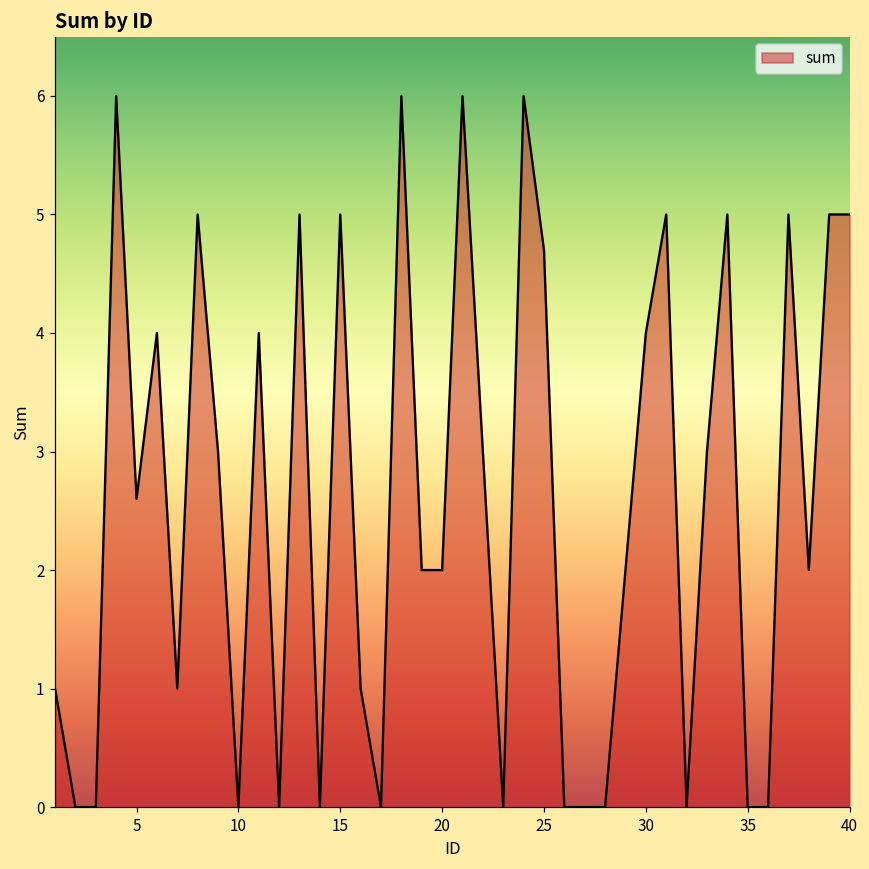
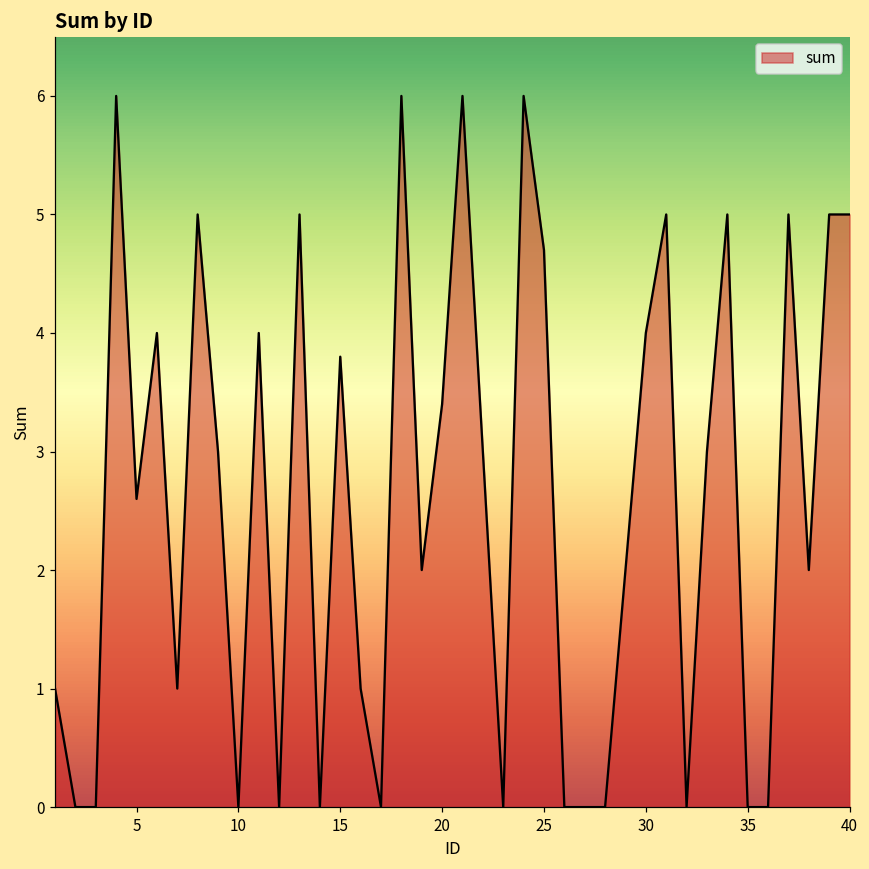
15: 5.0 -> 3.8
20: 2.0 -> 3.4
